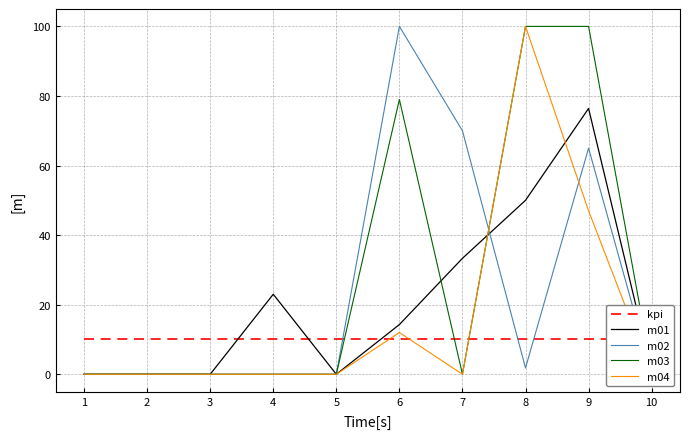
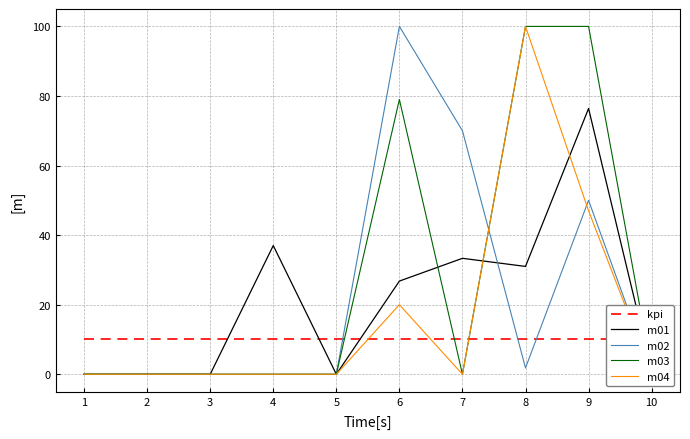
m01, 4: 23 -> 37
m01, 6: 14 -> 27
m04, 6: 12 -> 20
m01, 8: 50 -> 31
m02, 9: 65 -> 50
